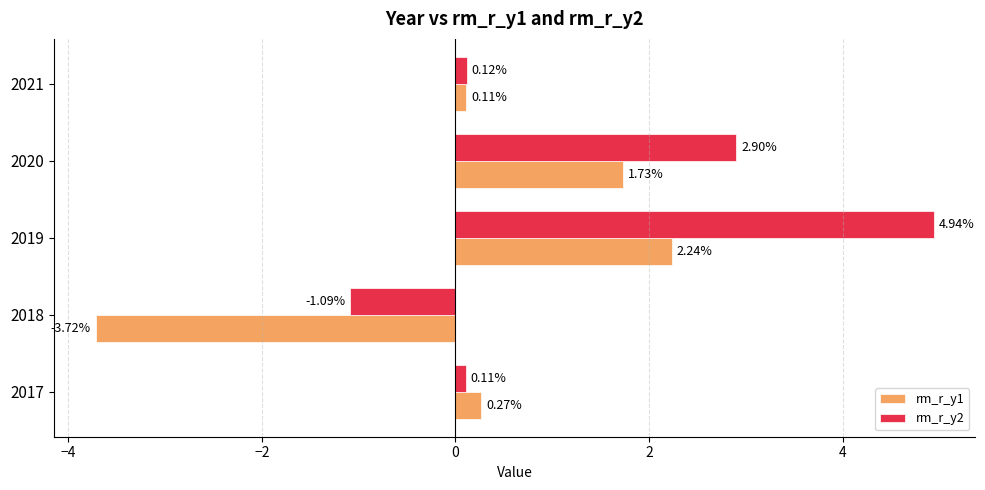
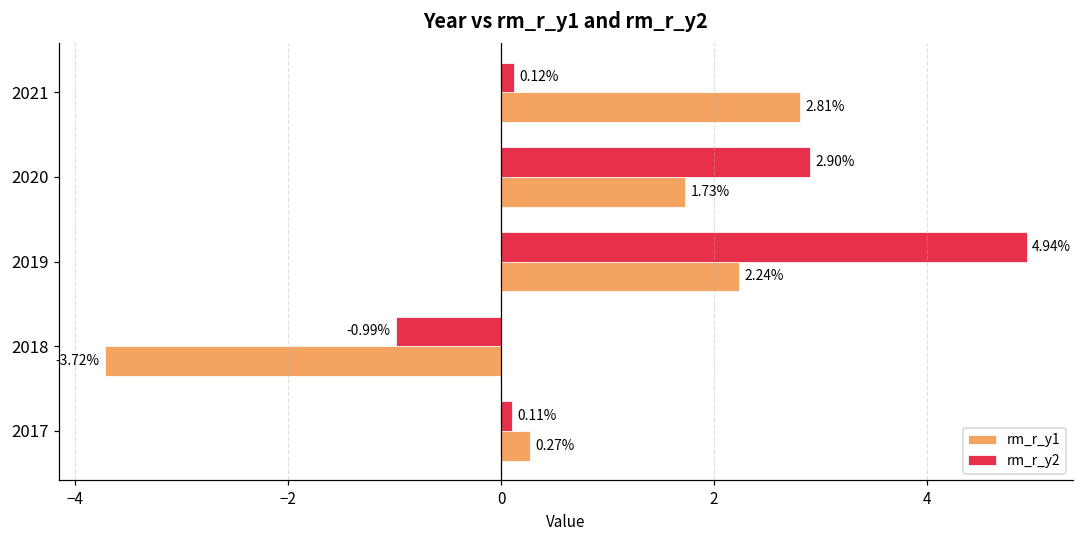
rm_r_y1, 2021: 0.11% -> 2.81%
rm_r_y2, 2018: -1.09% -> -0.99%
